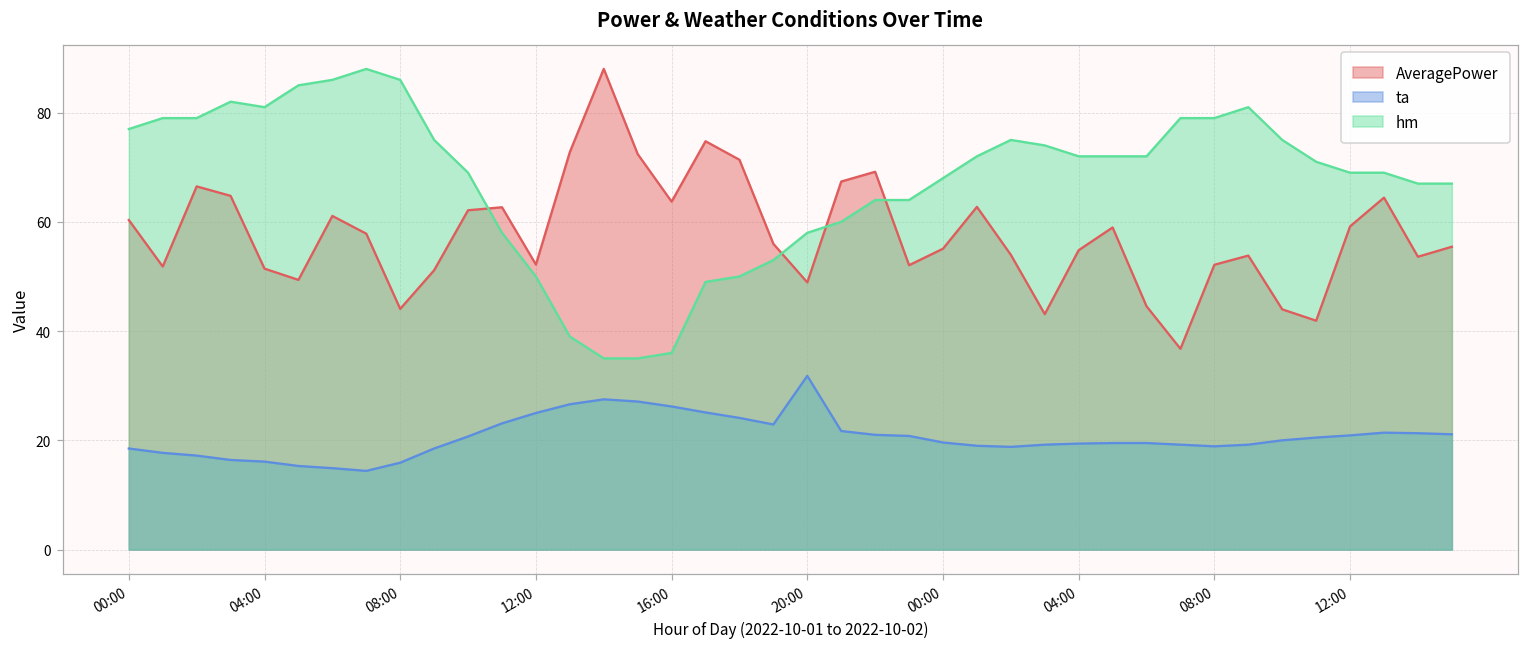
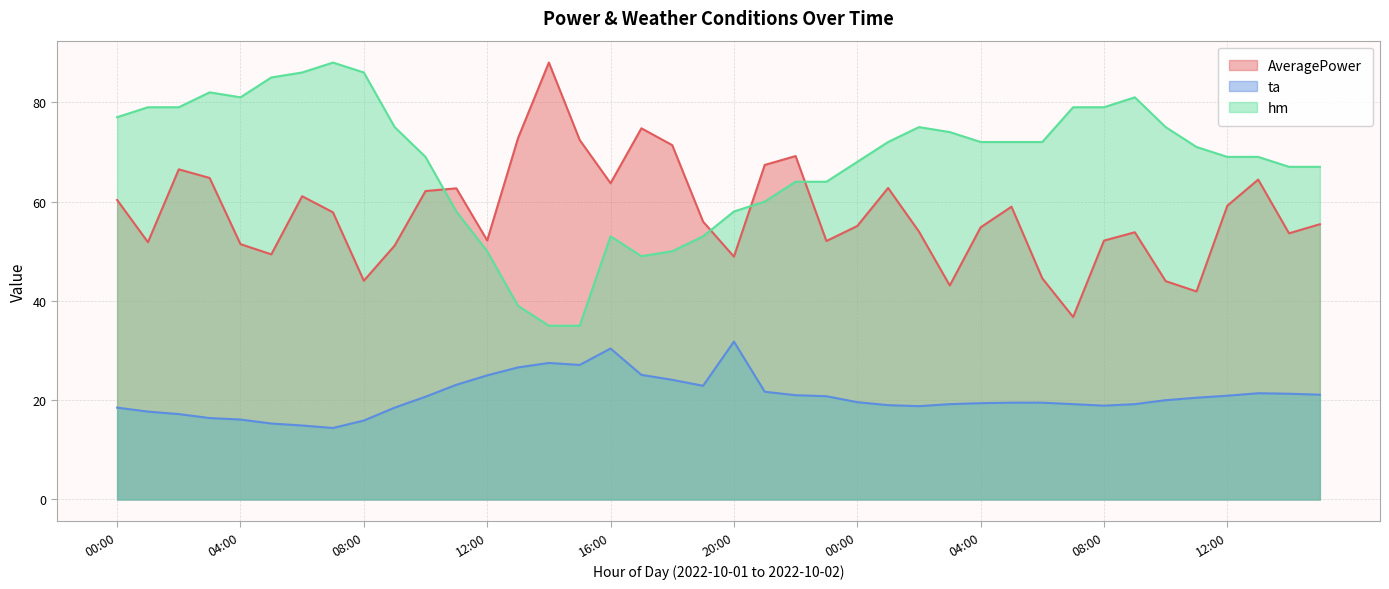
ta, 16:00: 26 -> 30
hm, 16:00: 36 -> 53
